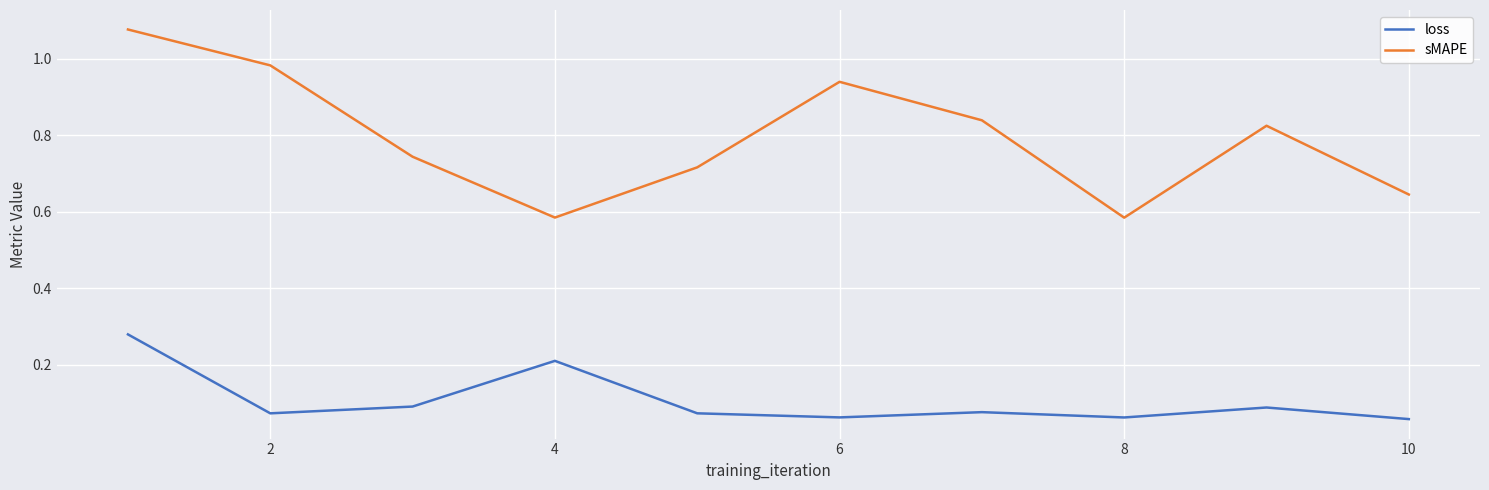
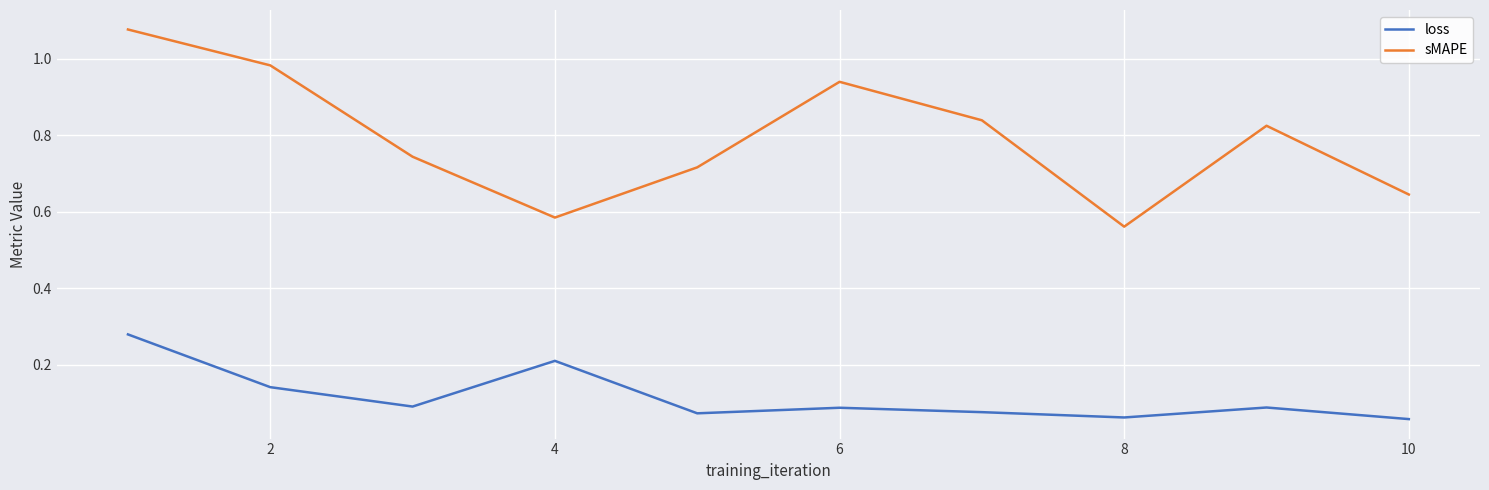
loss, 2: 0.07 -> 0.14
loss, 6: 0.06 -> 0.09
sMAPE, 8: 0.58 -> 0.56
